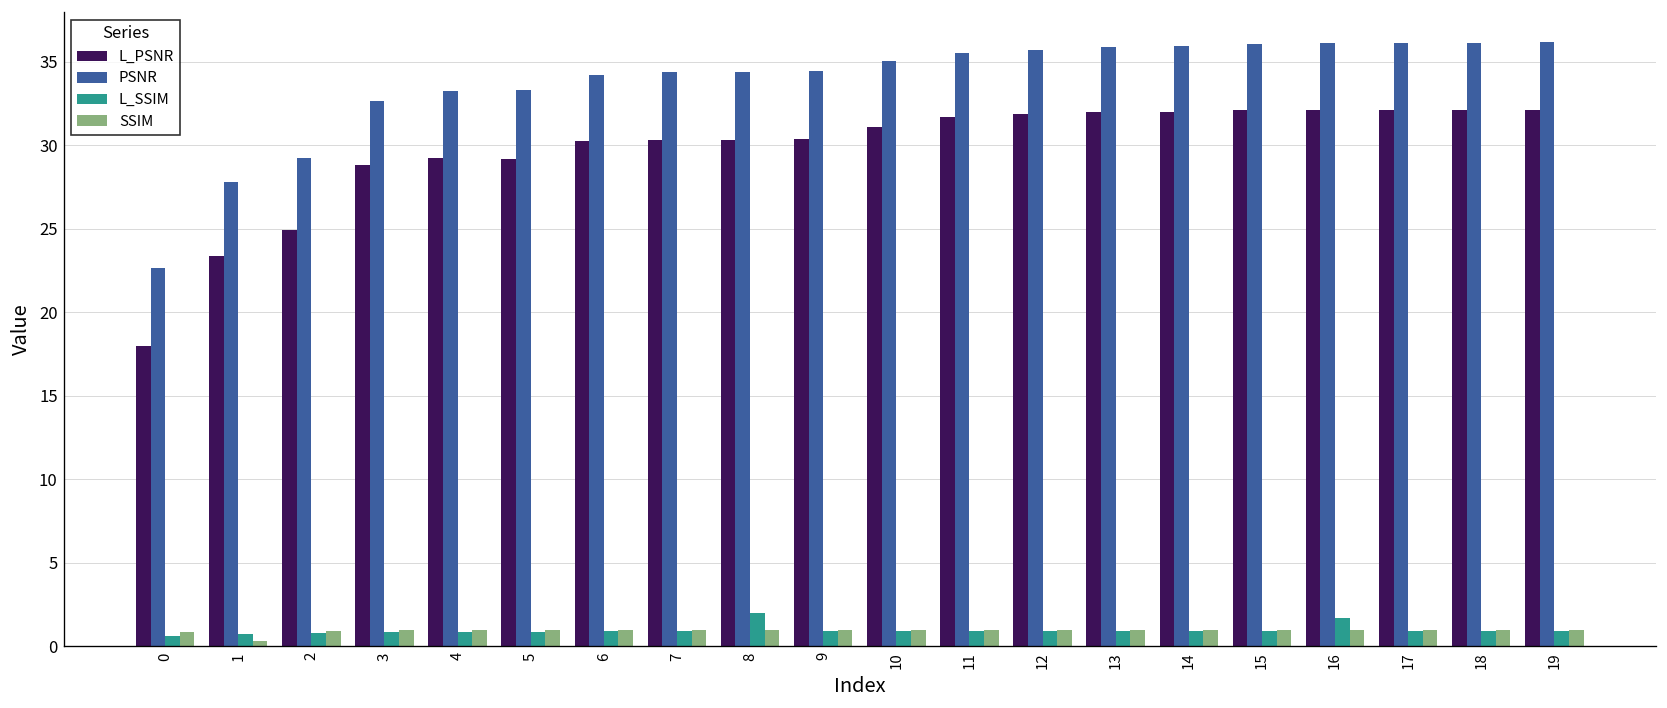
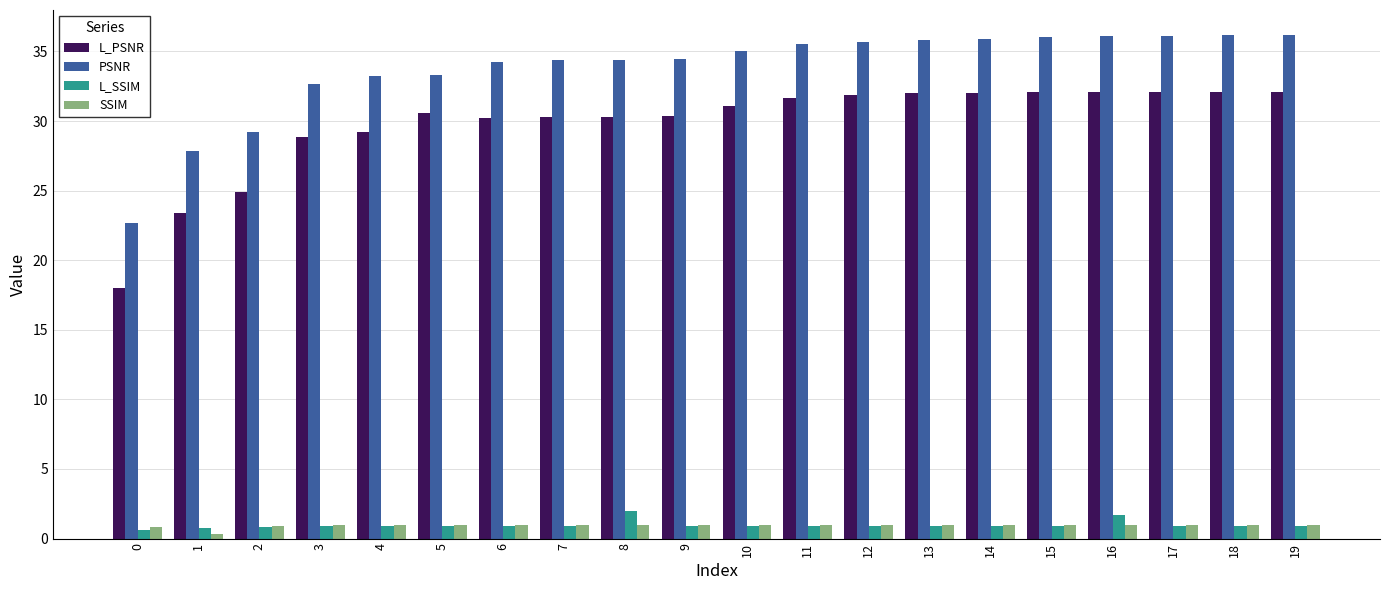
L_PSNR, 5: 29.2 -> 30.6
